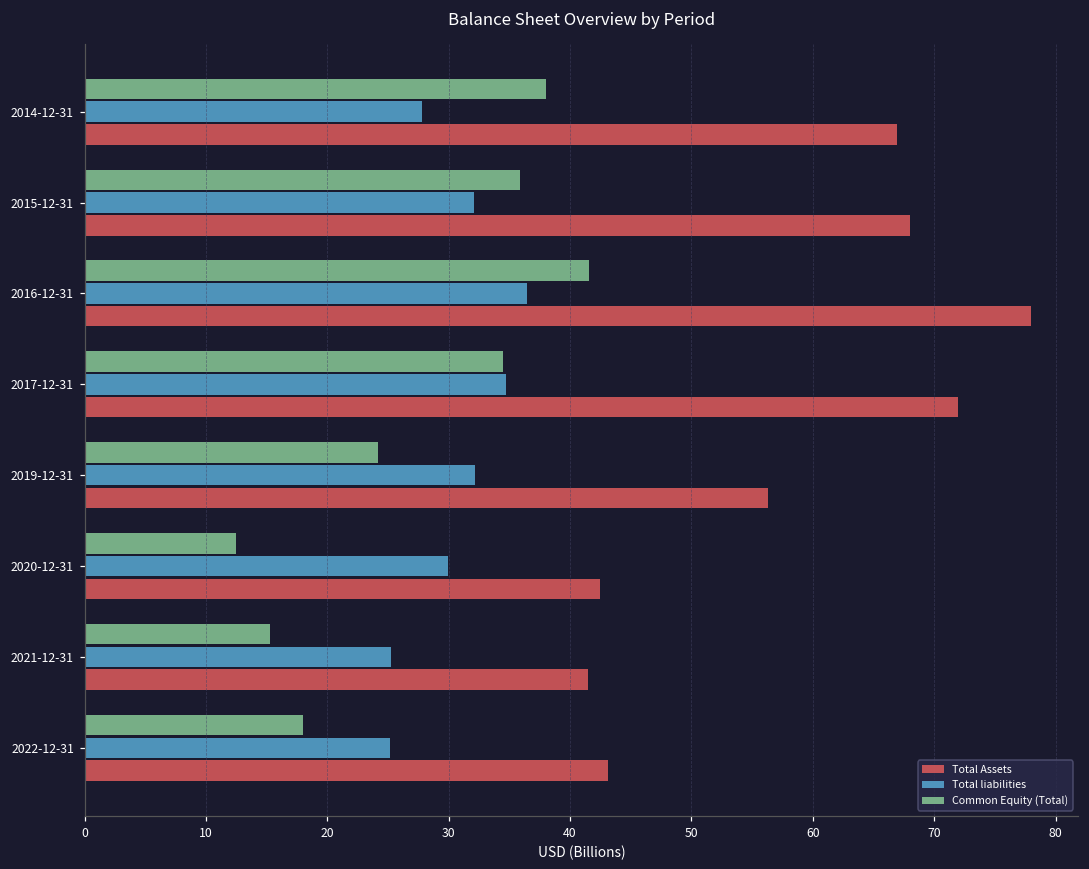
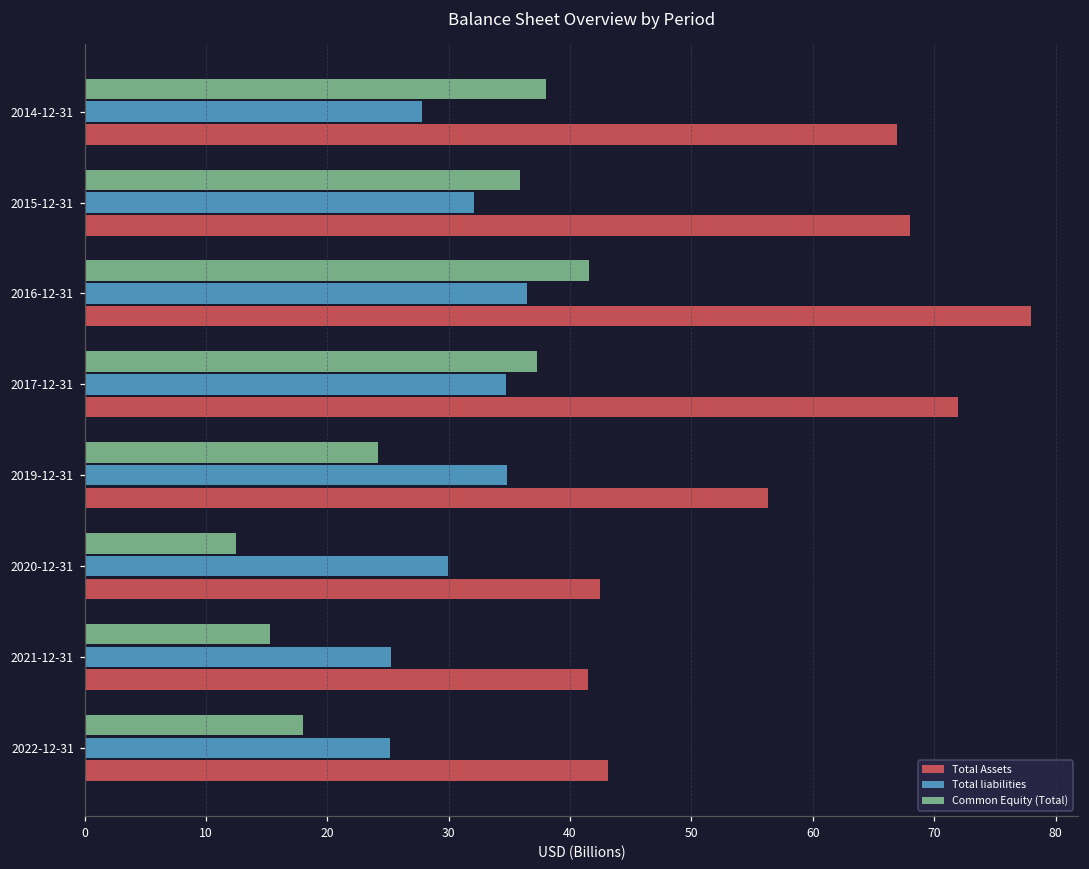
Common Equity (Total), 2017-12-31: 34.5 -> 37.3
Total liabilities, 2019-12-31: 32.1 -> 34.8
